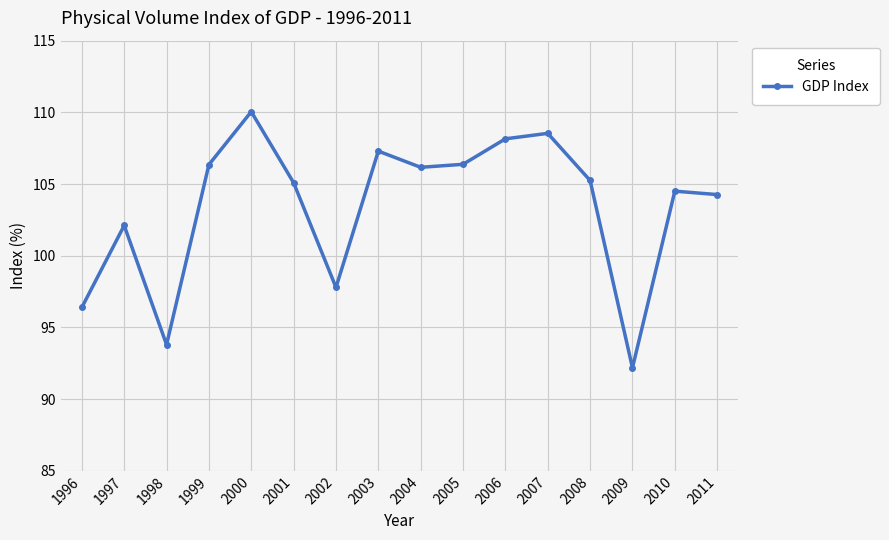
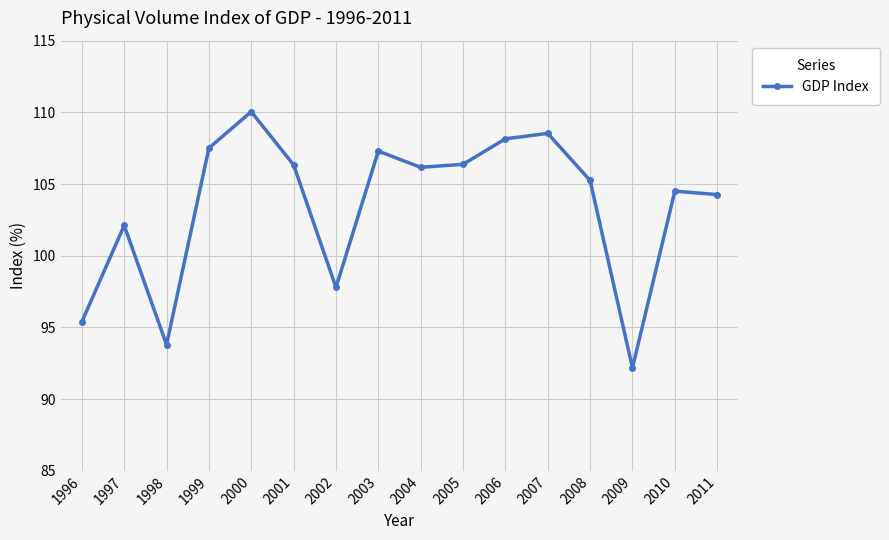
1996: 96.4 -> 95.4
1999: 106.4 -> 107.5
2001: 105.1 -> 106.3
